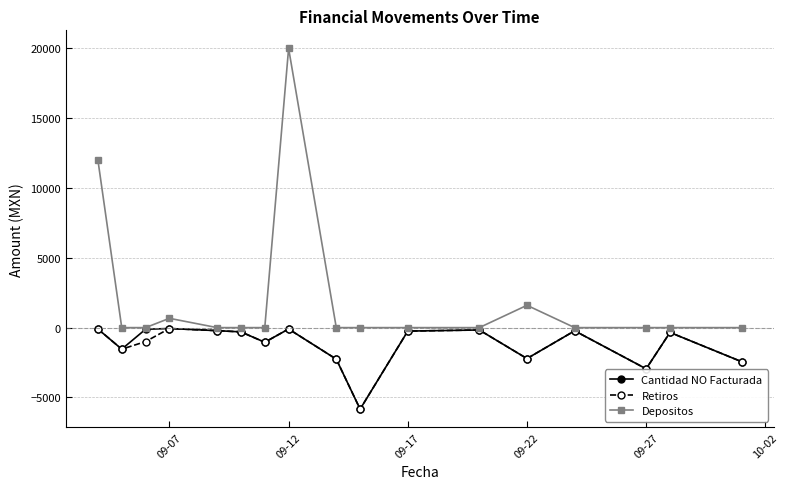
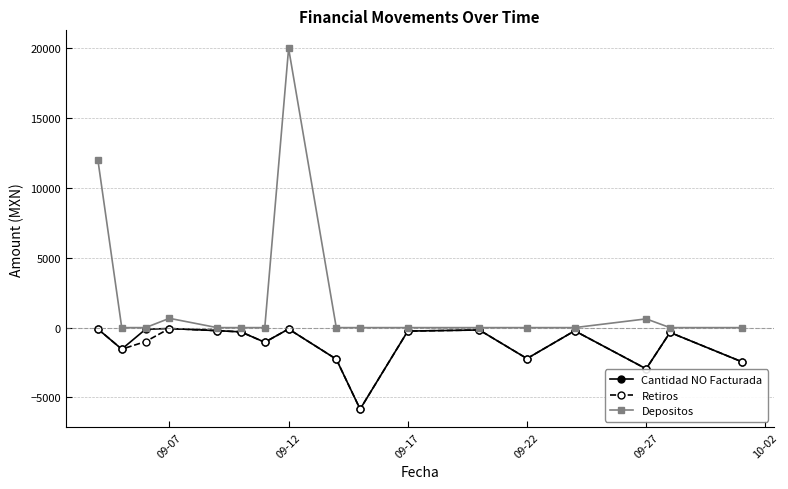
Depositos, 09-22: 1600 -> 0
Depositos, 09-27: 0 -> 600
